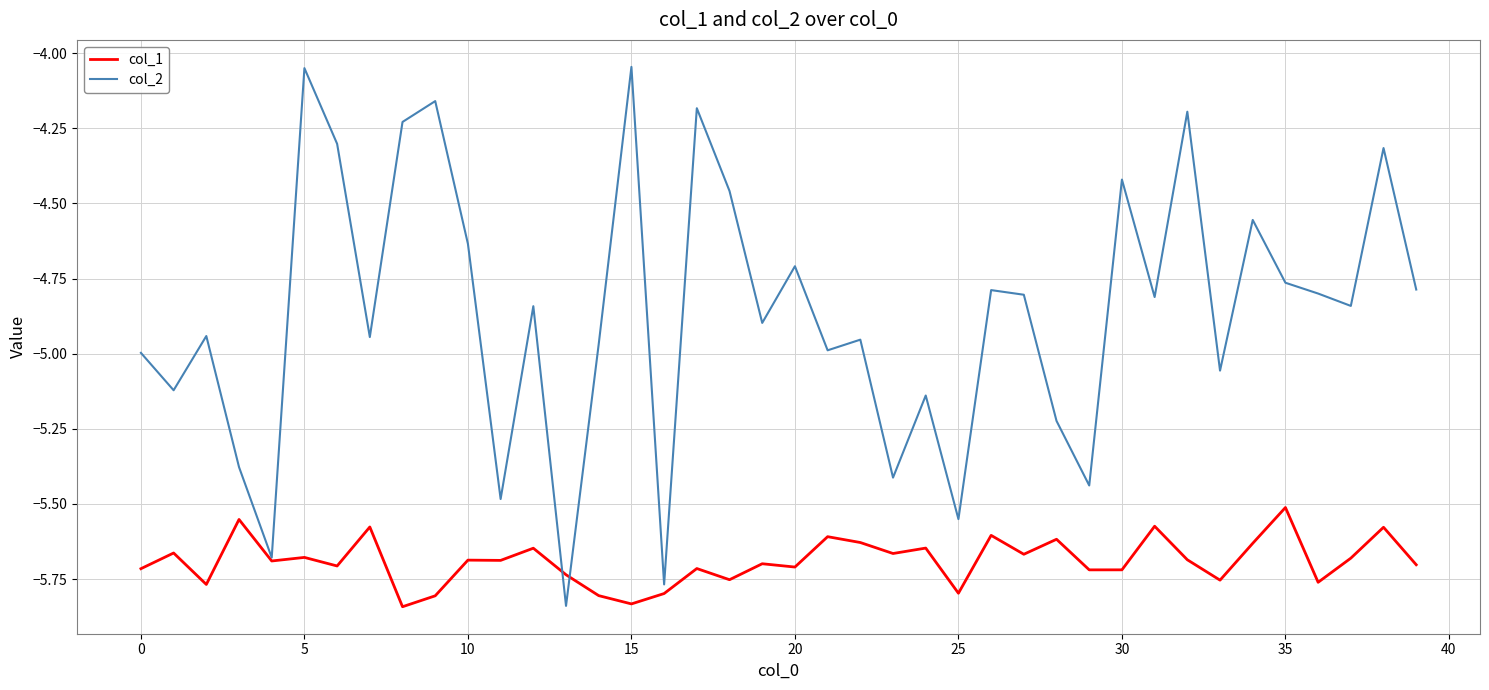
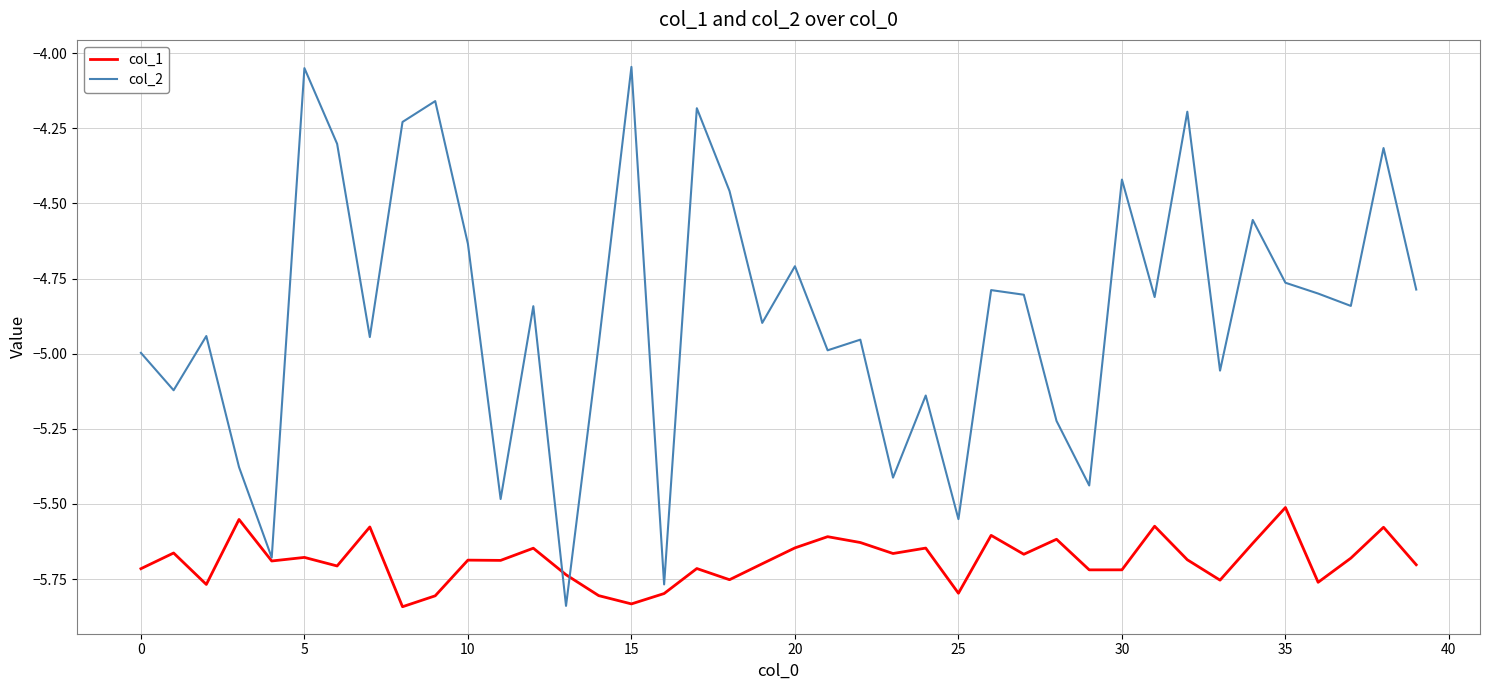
col_1, 20: -5.71 -> -5.65
